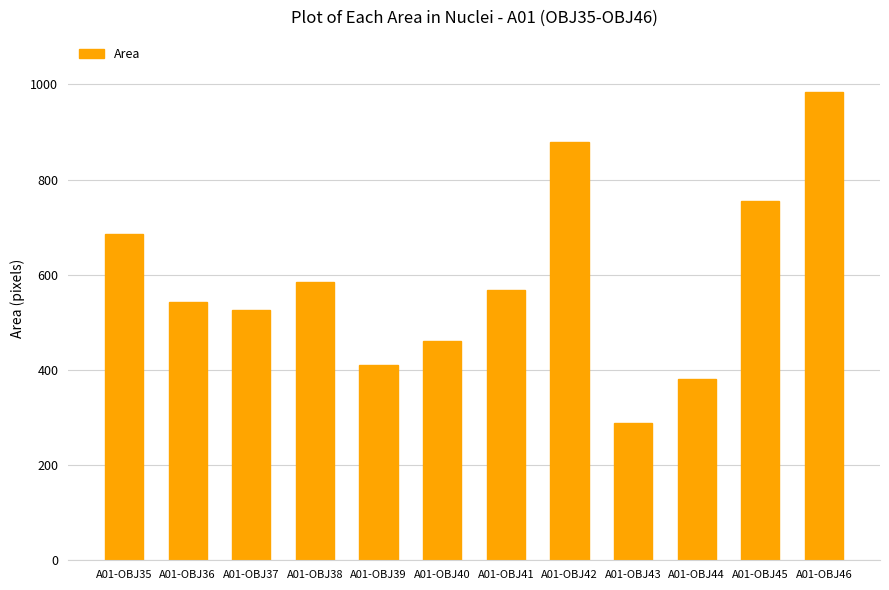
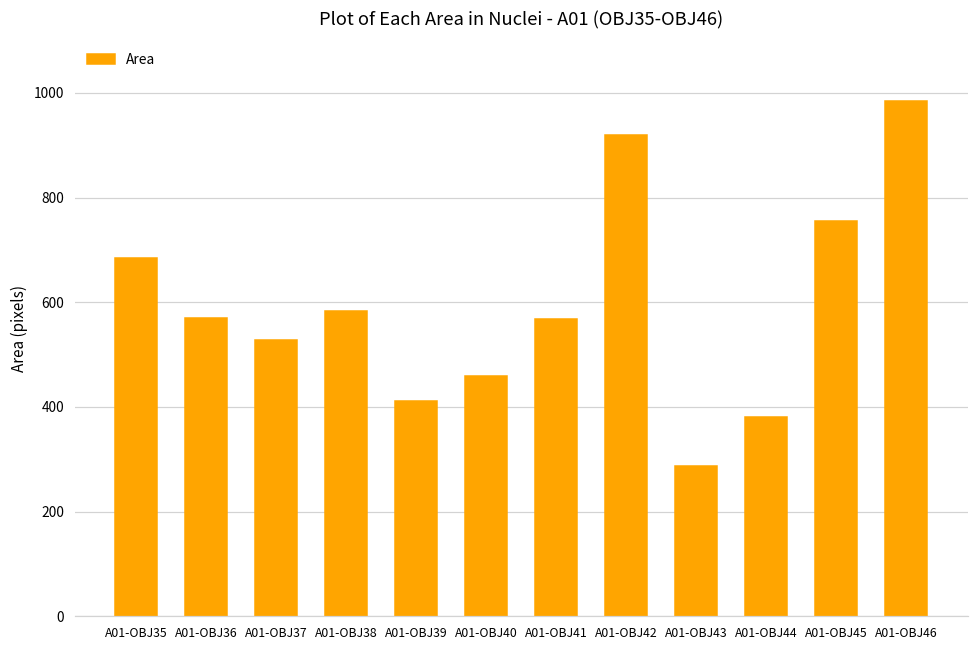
A01-OBJ36: 540 -> 570
A01-OBJ42: 880 -> 920
